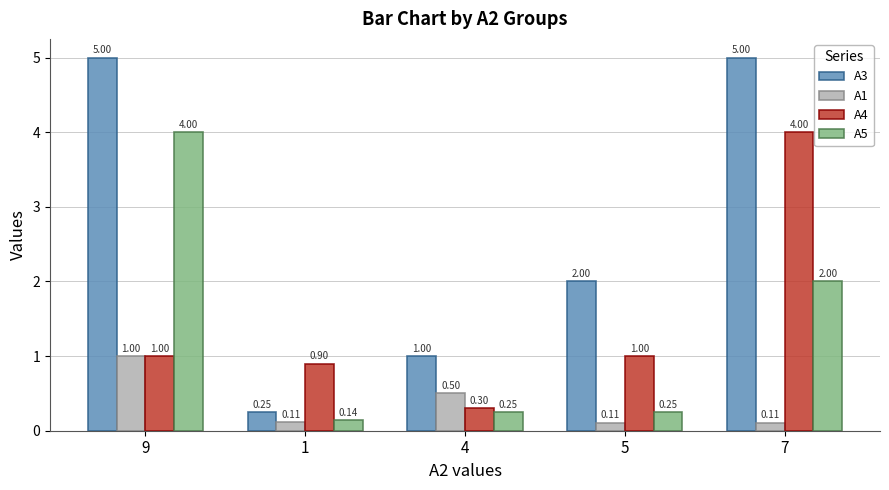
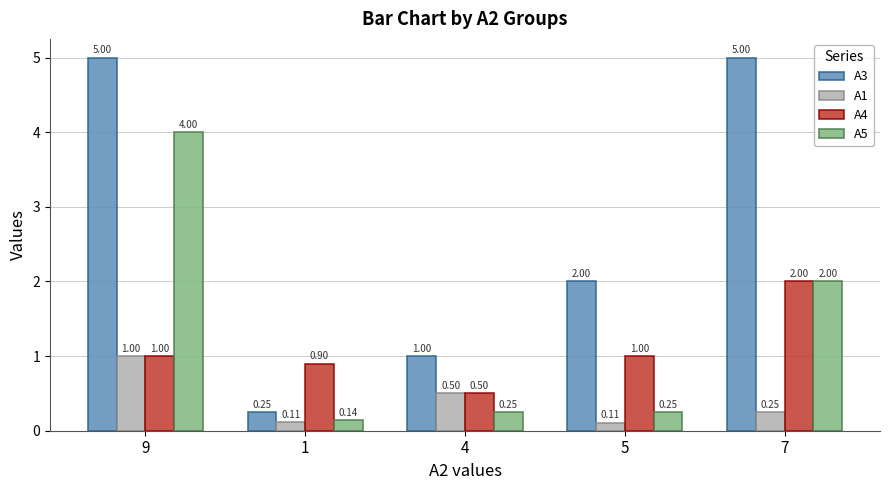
А4, 4: 0.30 -> 0.50
А1, 7: 0.11 -> 0.25
А4, 7: 4.00 -> 2.00
